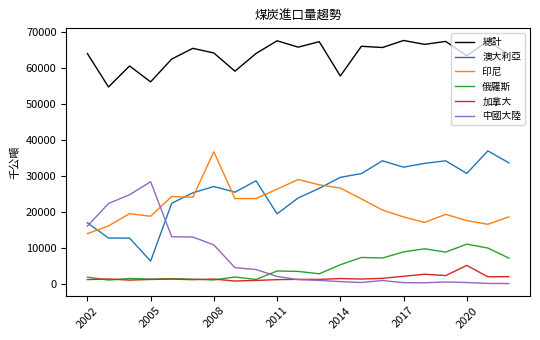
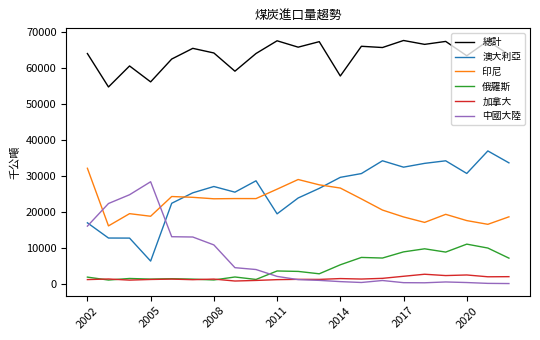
印尼, 2002: 14000 -> 32000
印尼, 2008: 37000 -> 24000
加拿大, 2020: 5000 -> 2000
